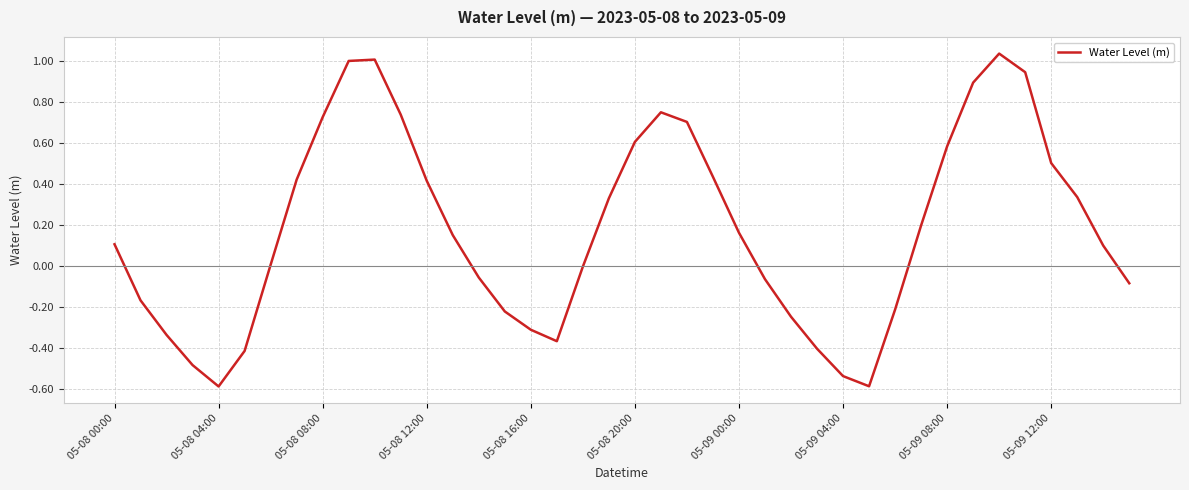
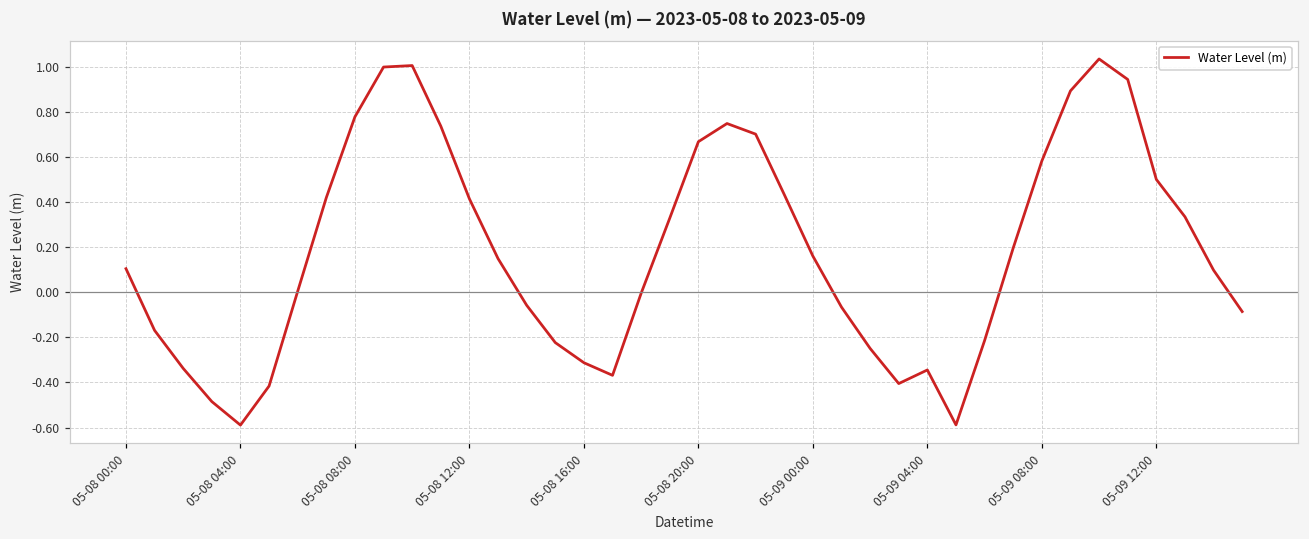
05-08 08:00: 0.72 -> 0.78
05-08 20:00: 0.60 -> 0.67
05-09 04:00: -0.54 -> -0.34
